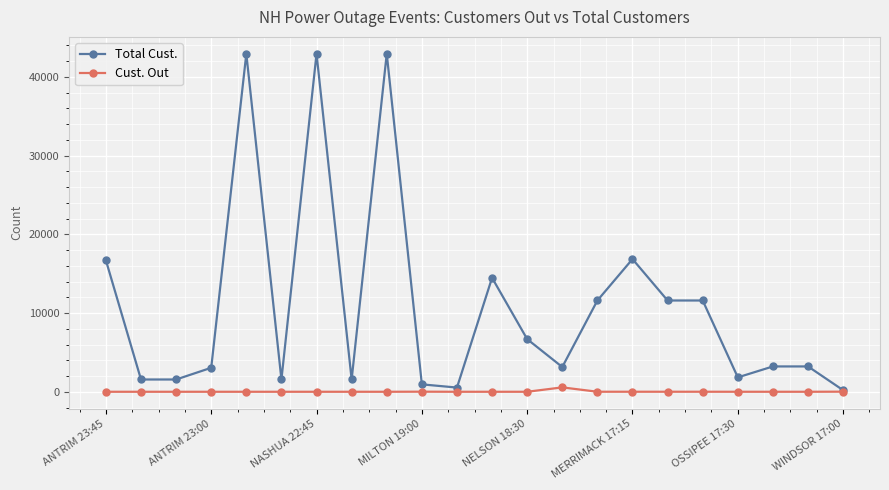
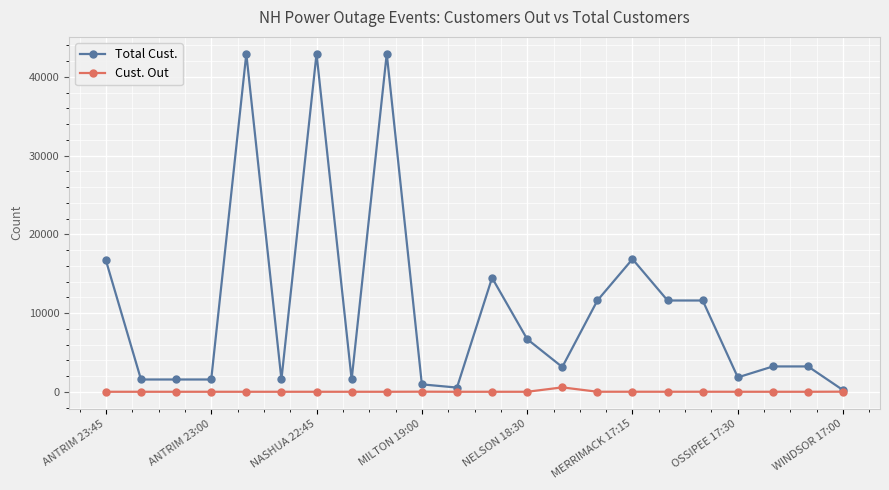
Total Cust., ANTRIM 23:00: 3000 -> 2000
